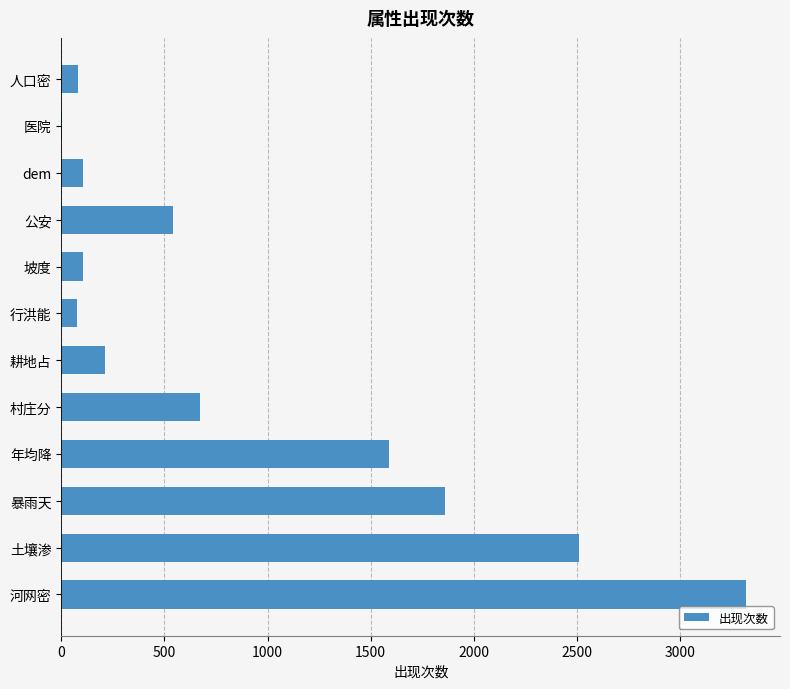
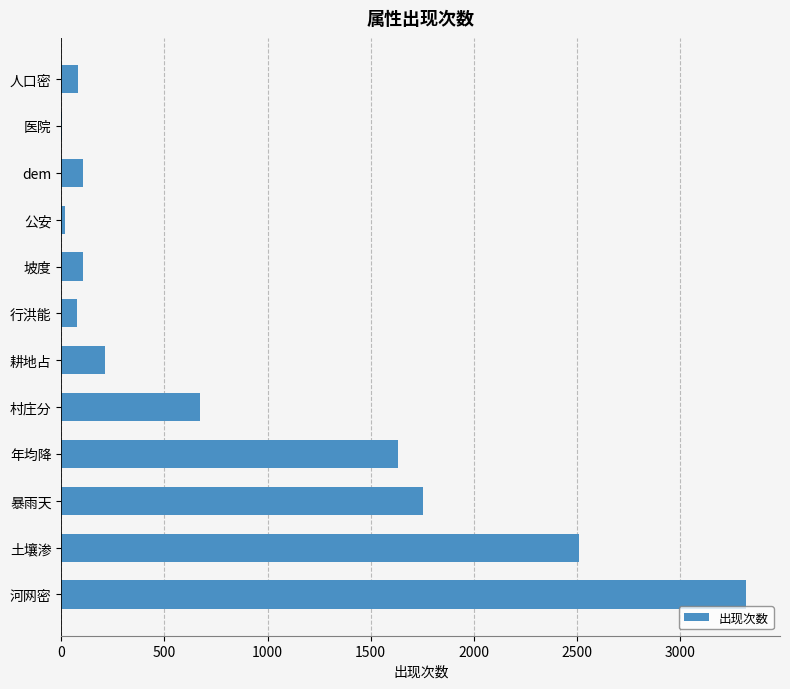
公安: 540 -> 20
年均降: 1590 -> 1630
暴雨天: 1860 -> 1750
